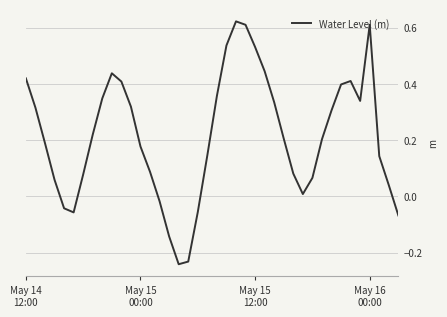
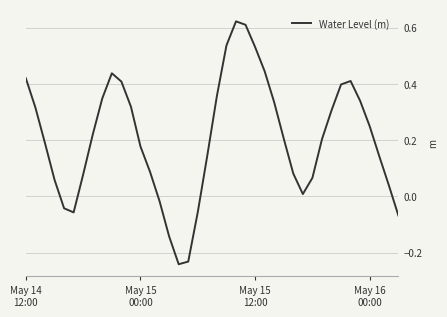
May 16 00:00: 0.61 -> 0.25
